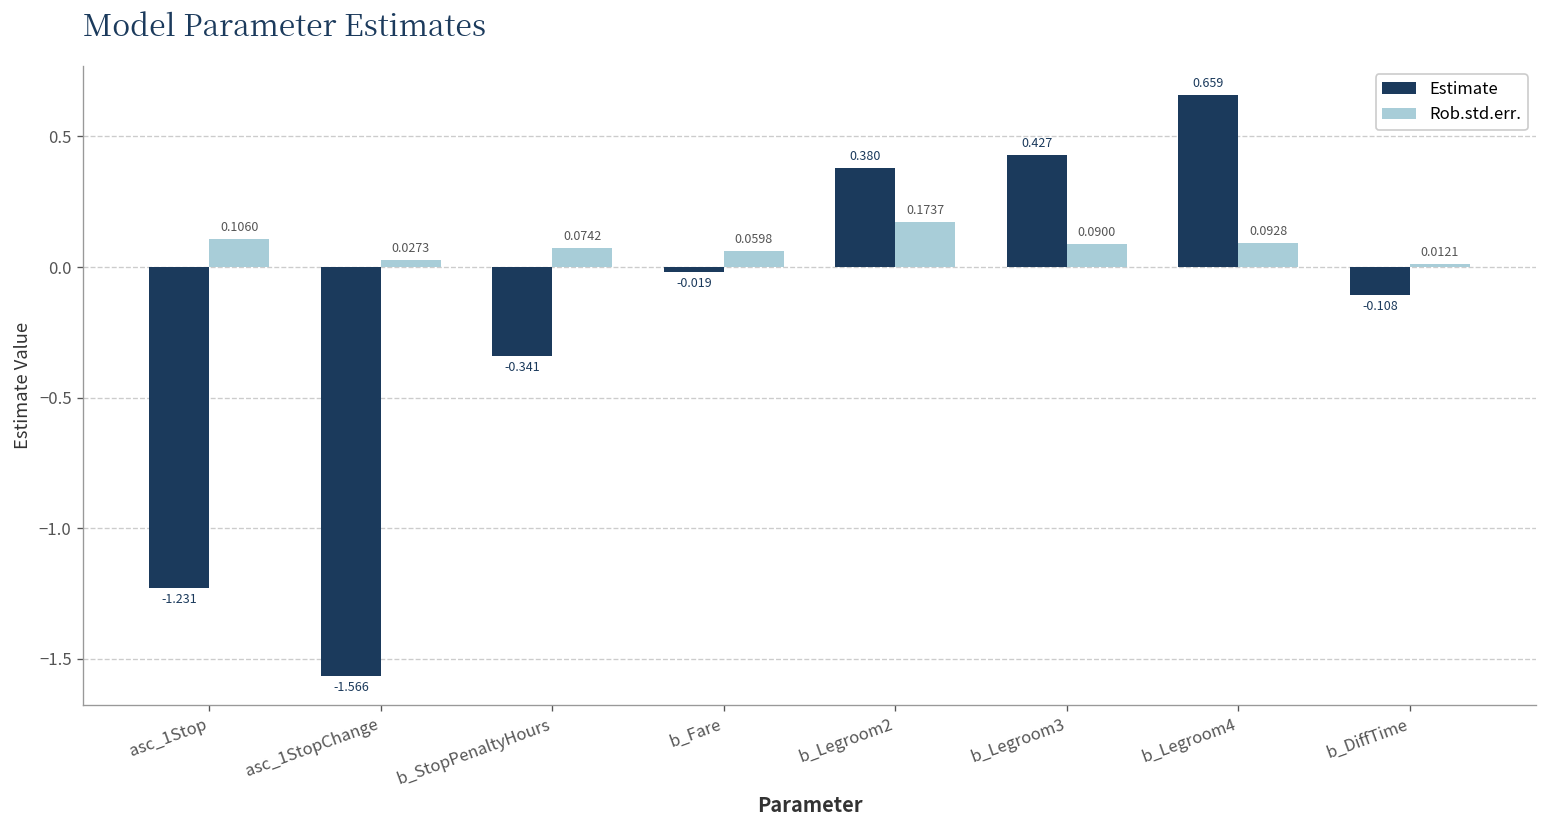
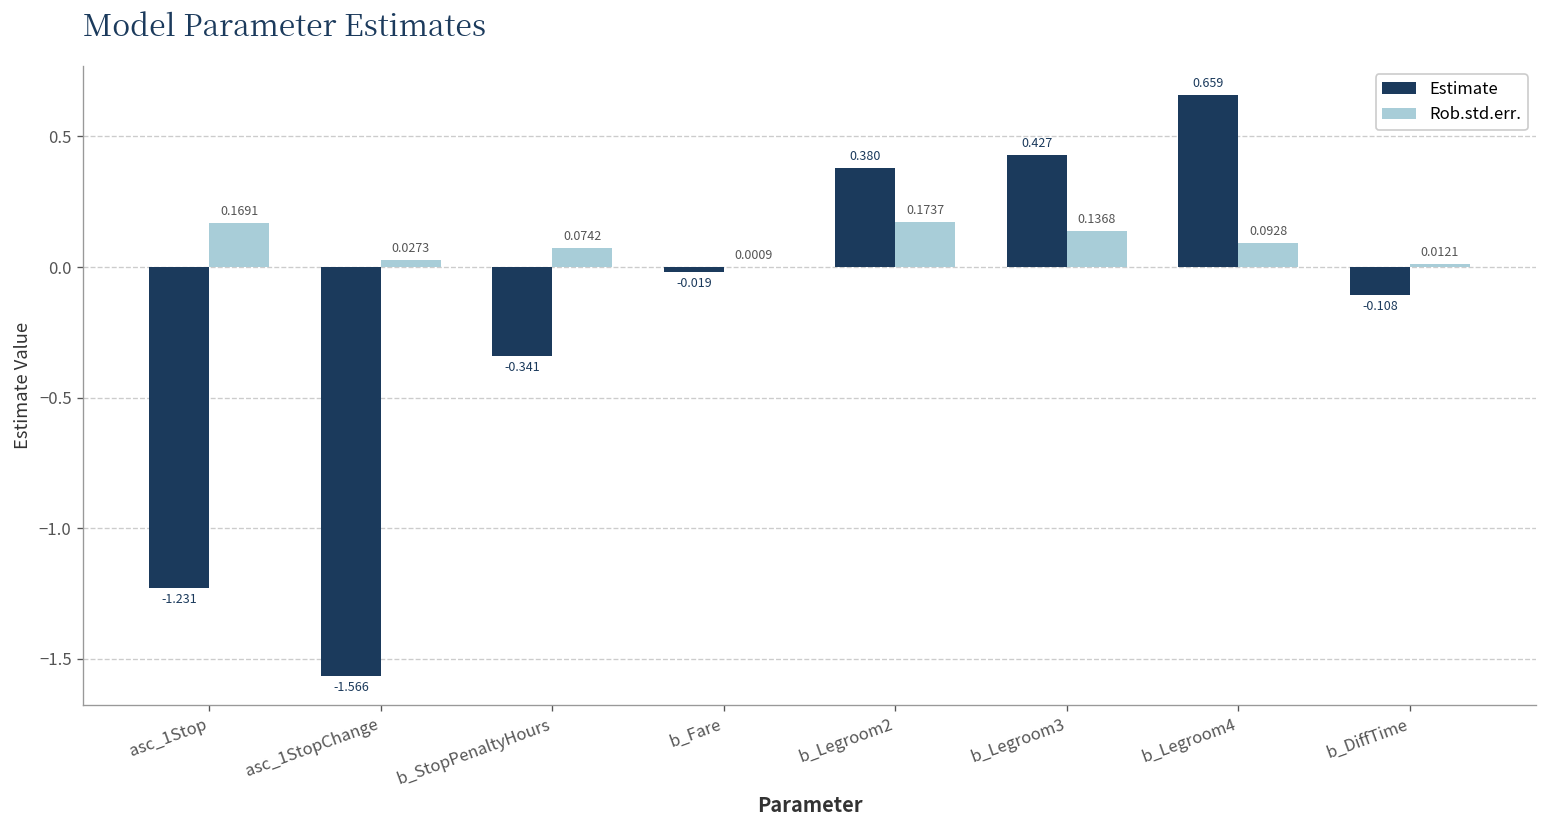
Rob.std.err., asc_1Stop: 0.1060 -> 0.1691
Rob.std.err., b_Fare: 0.0598 -> 0.0009
Rob.std.err., b_Legroom3: 0.0900 -> 0.1368
